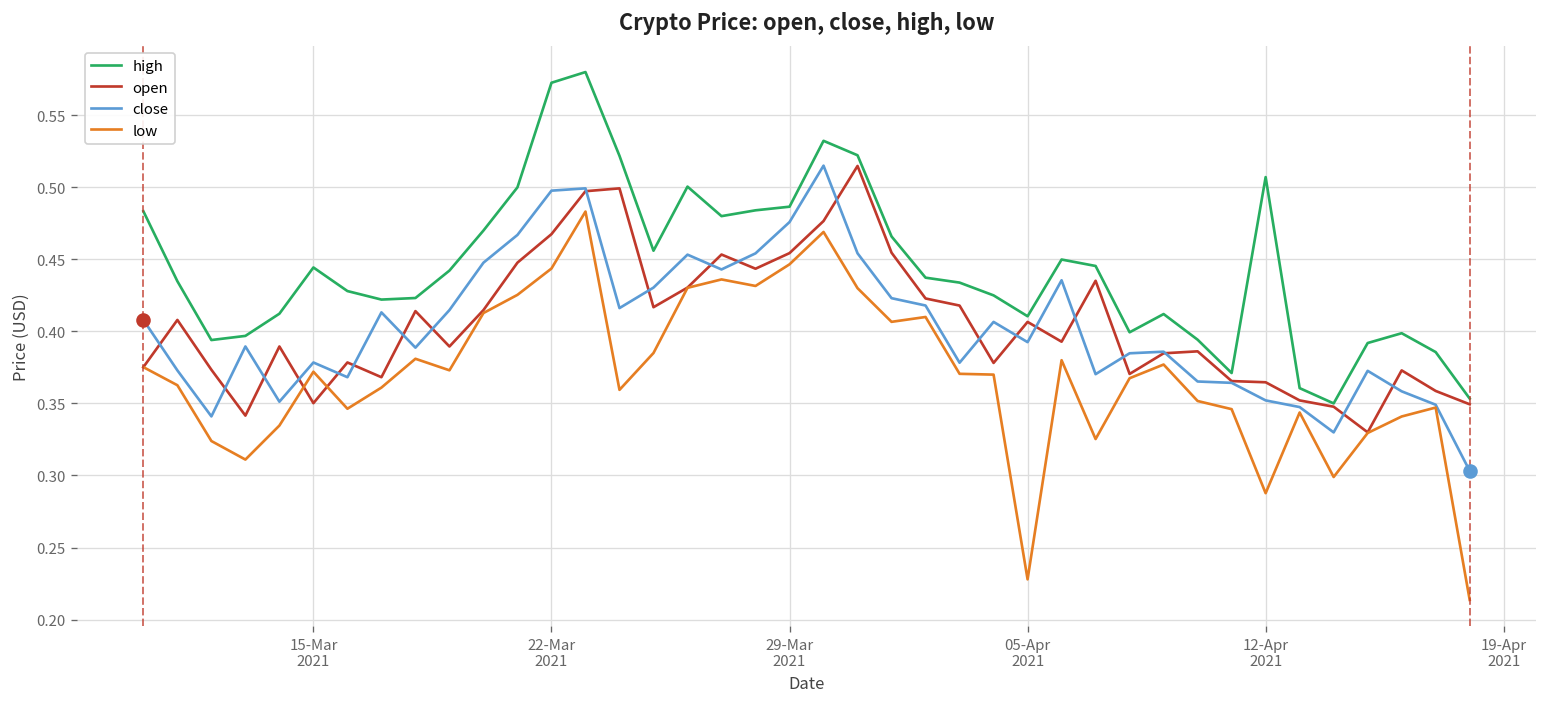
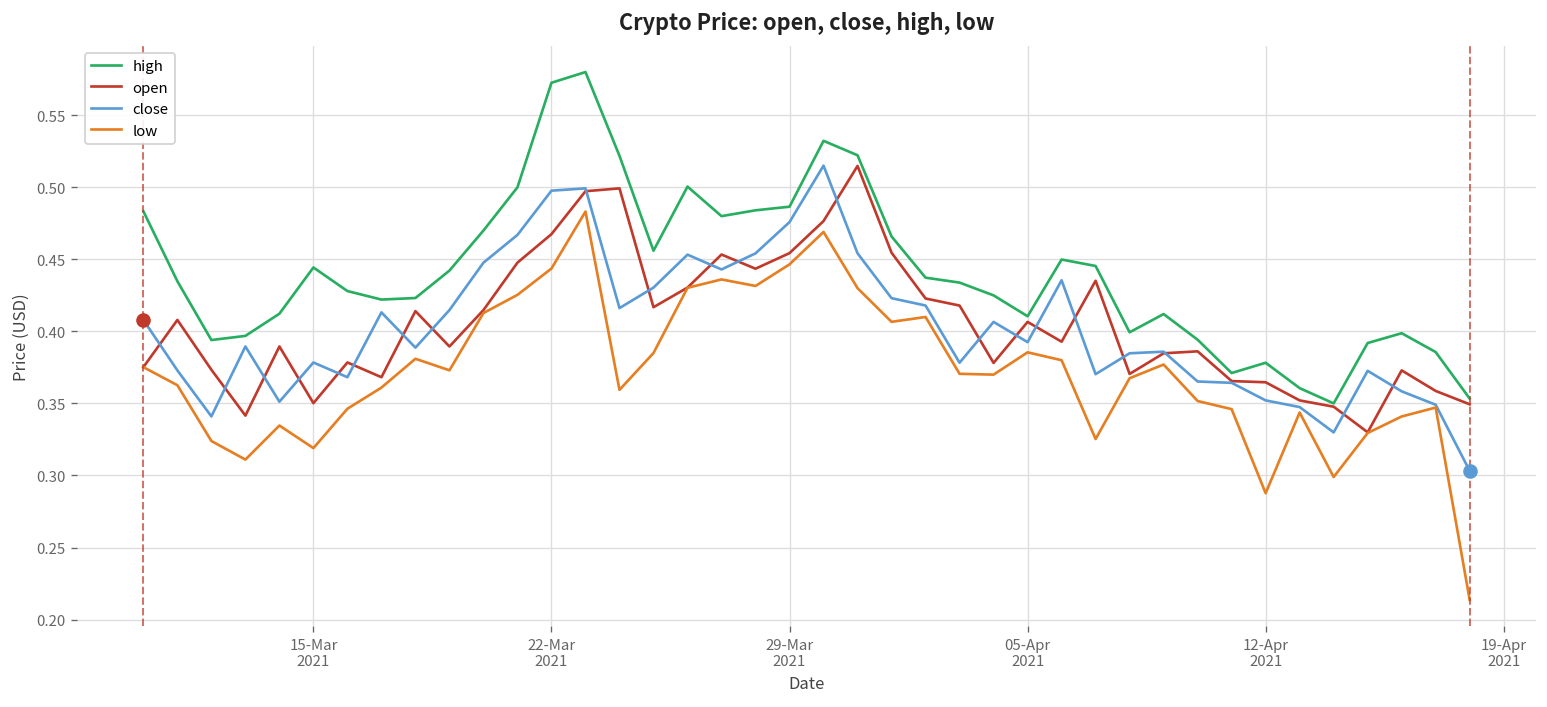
low, 15-Mar 2021: 0.372 -> 0.319
low, 05-Apr 2021: 0.228 -> 0.385
high, 12-Apr 2021: 0.507 -> 0.378
